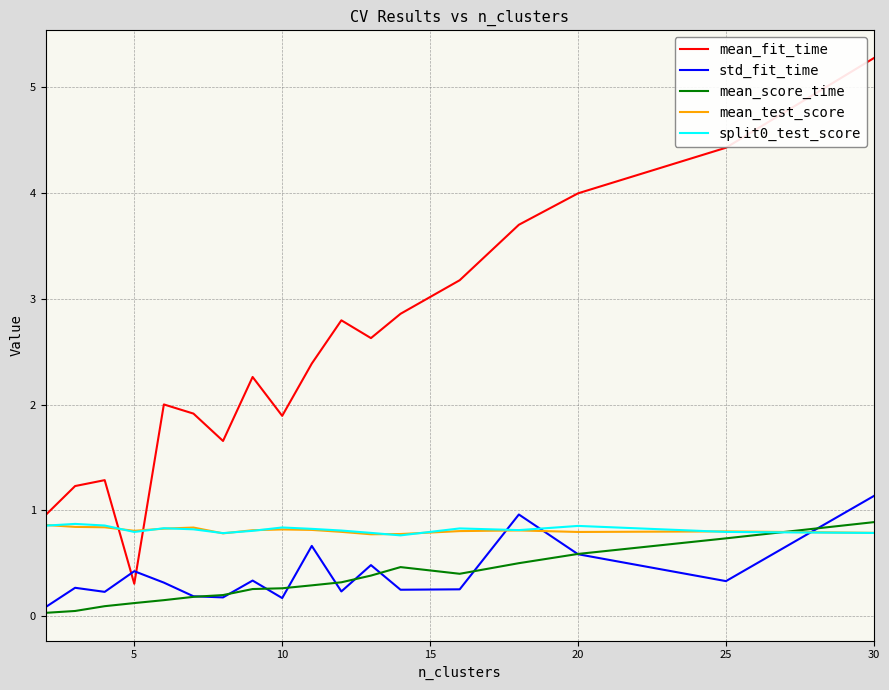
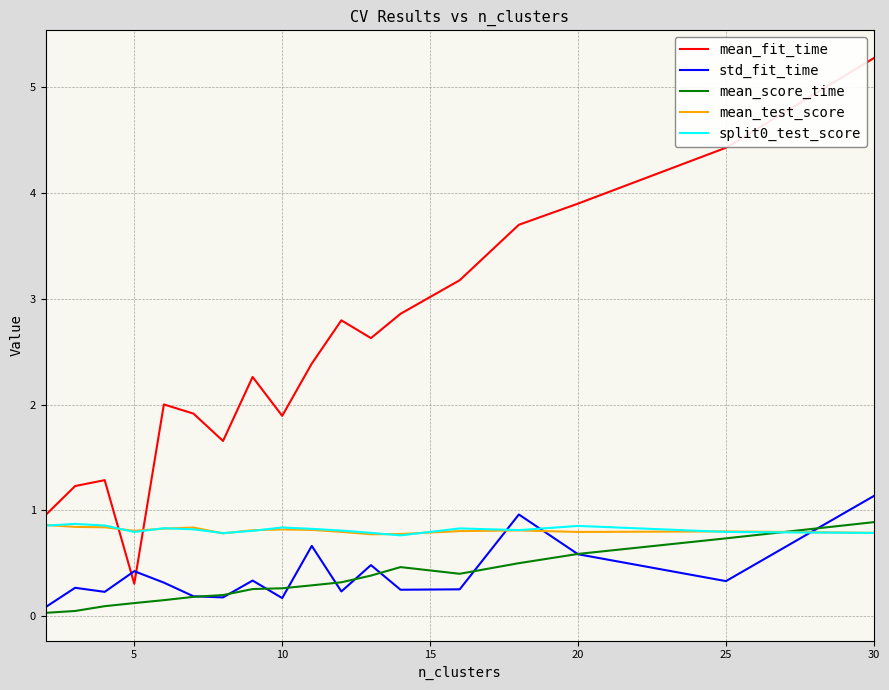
mean_fit_time, 20: 4.00 -> 3.90
